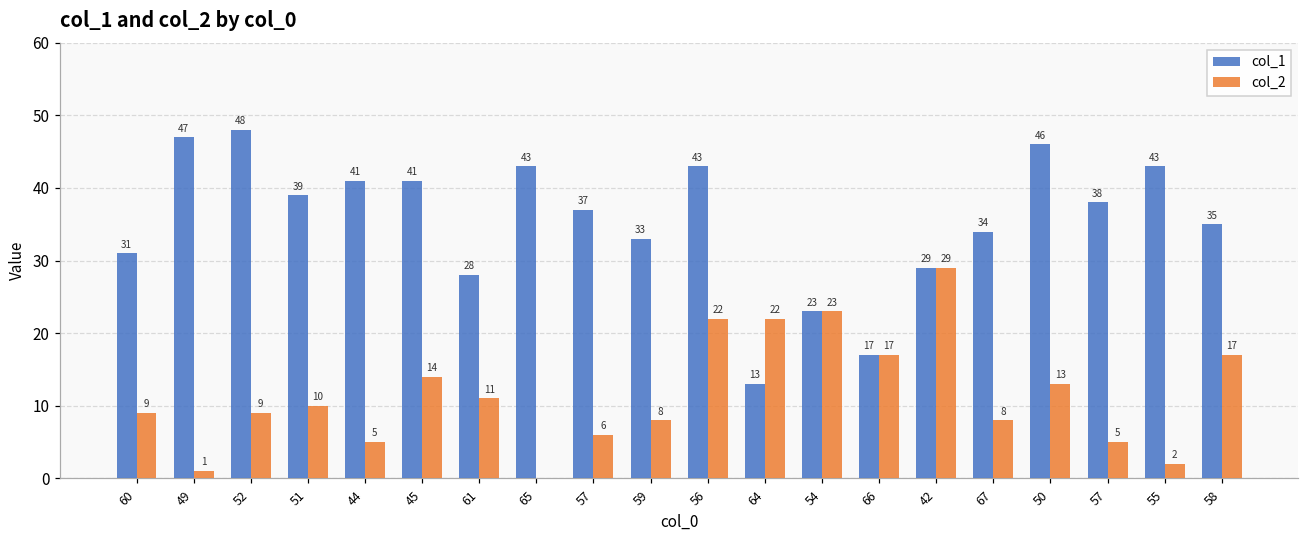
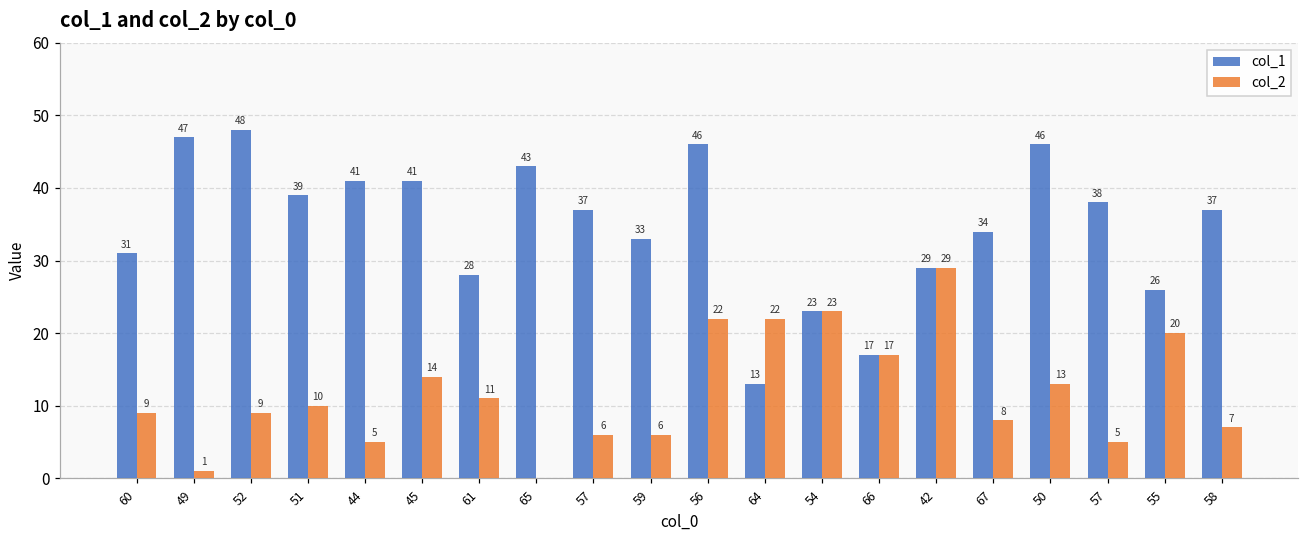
col_2, 59: 8 -> 6
col_1, 56: 43 -> 46
col_1, 55: 43 -> 26
col_2, 55: 2 -> 20
col_1, 58: 35 -> 37
col_2, 58: 17 -> 7
